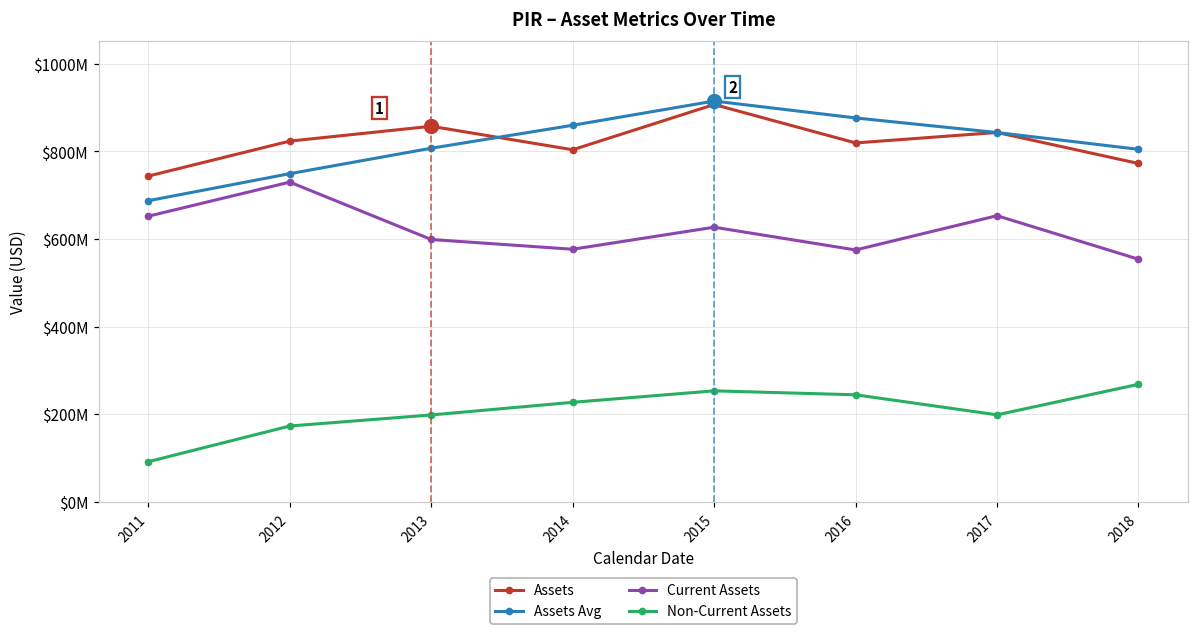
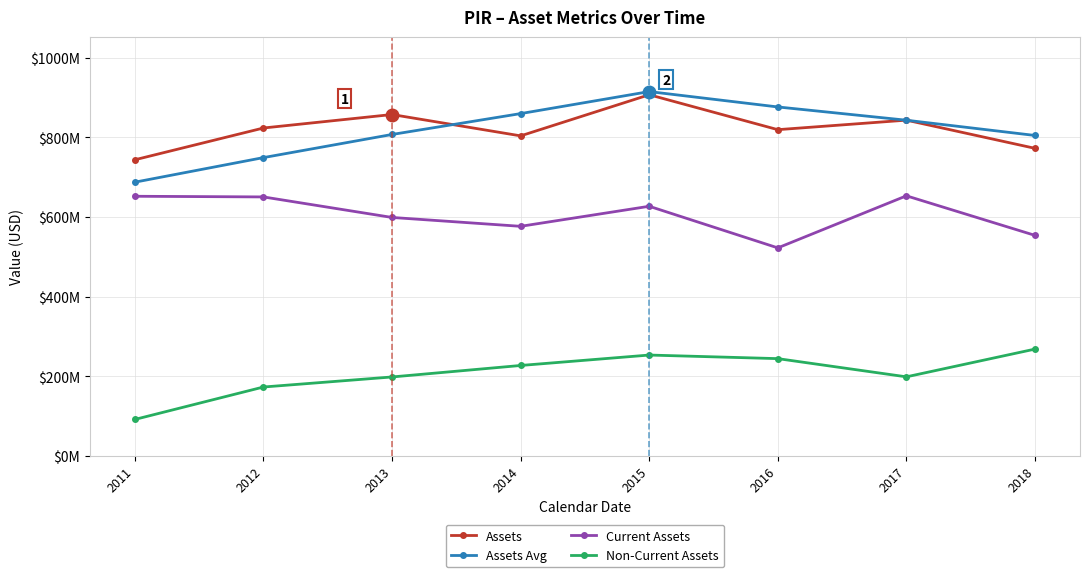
Current Assets, 2012: $730000000 -> $650000000
Current Assets, 2016: $570000000 -> $520000000
